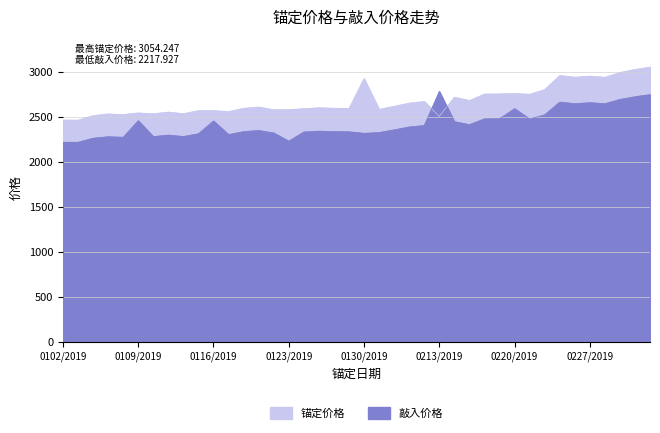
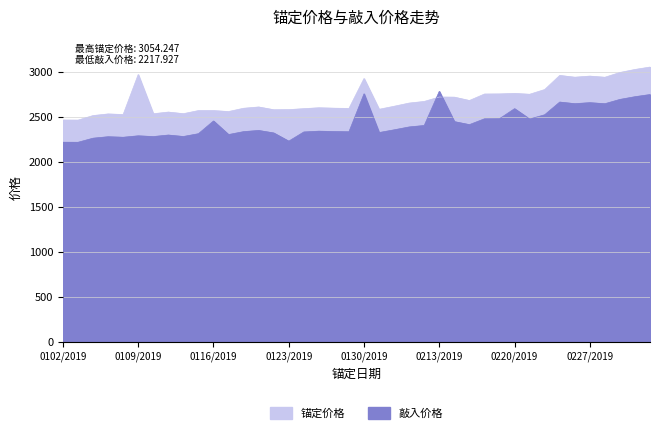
锚定价格, 0109/2019: 2500 -> 3000
敲入价格, 0109/2019: 2500 -> 2300
敲入价格, 0130/2019: 2300 -> 2800
锚定价格, 0213/2019: 2500 -> 2700
